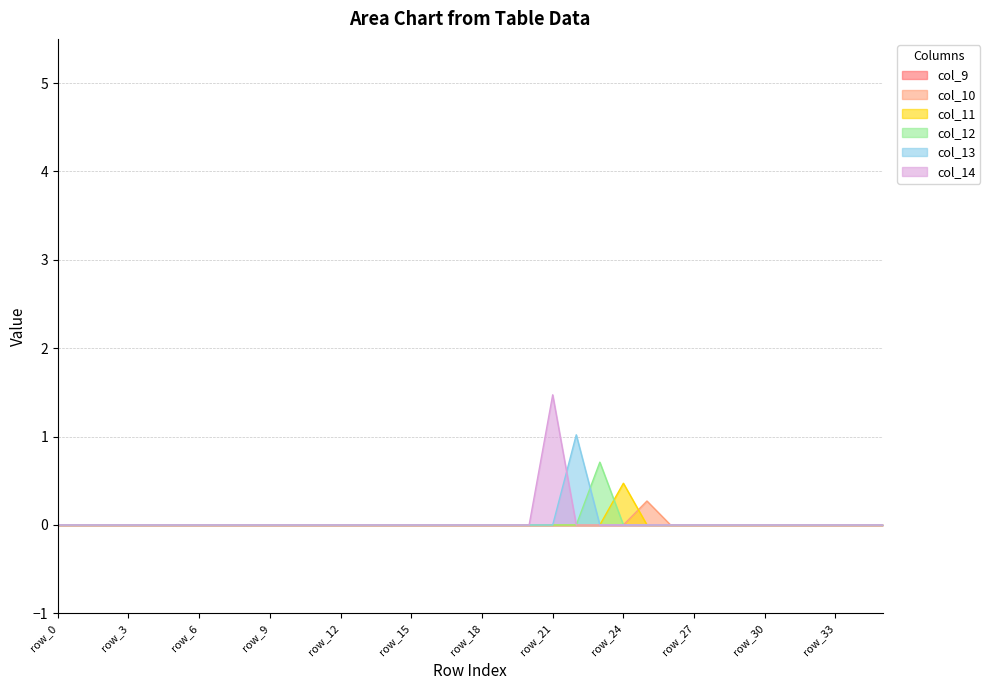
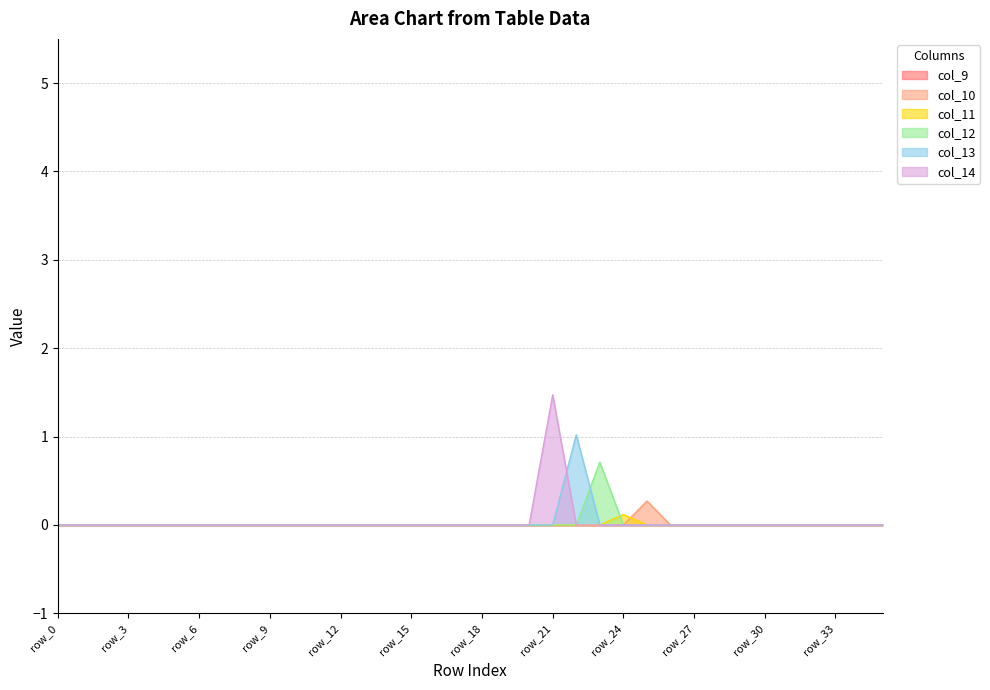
col_11, row_24: 0.5 -> 0.1
